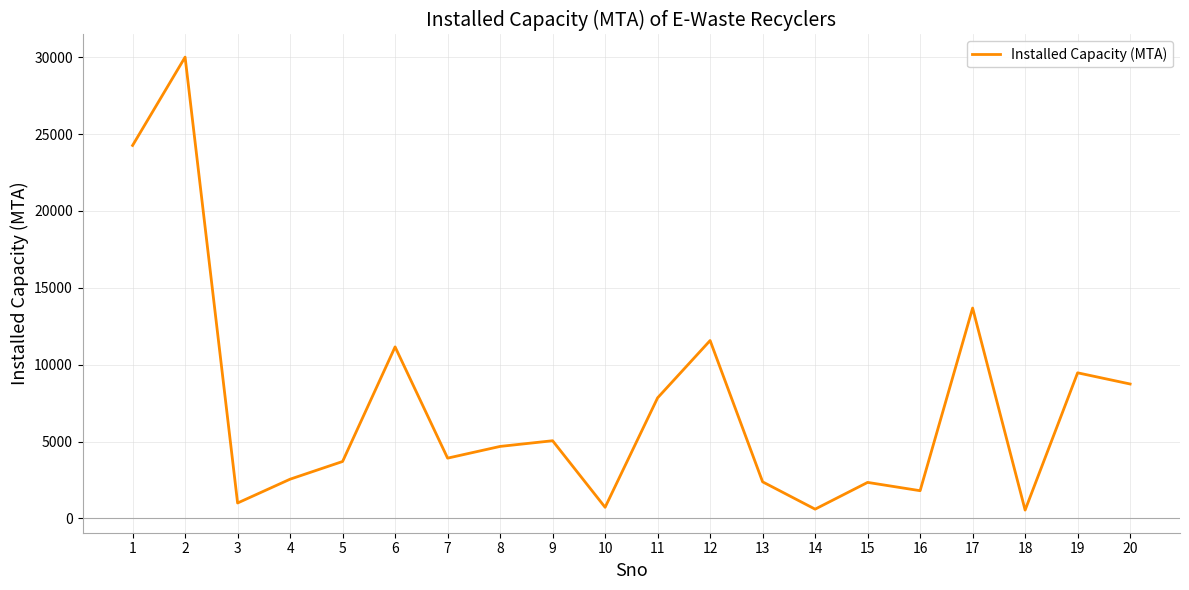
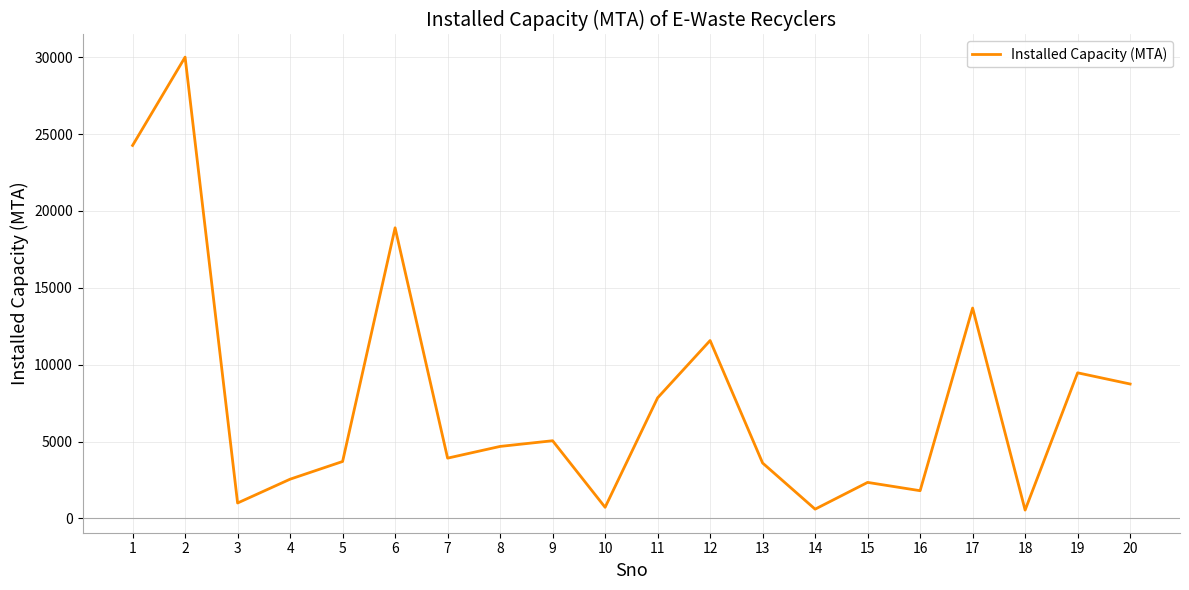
6: 11200 -> 18900
13: 2400 -> 3600
